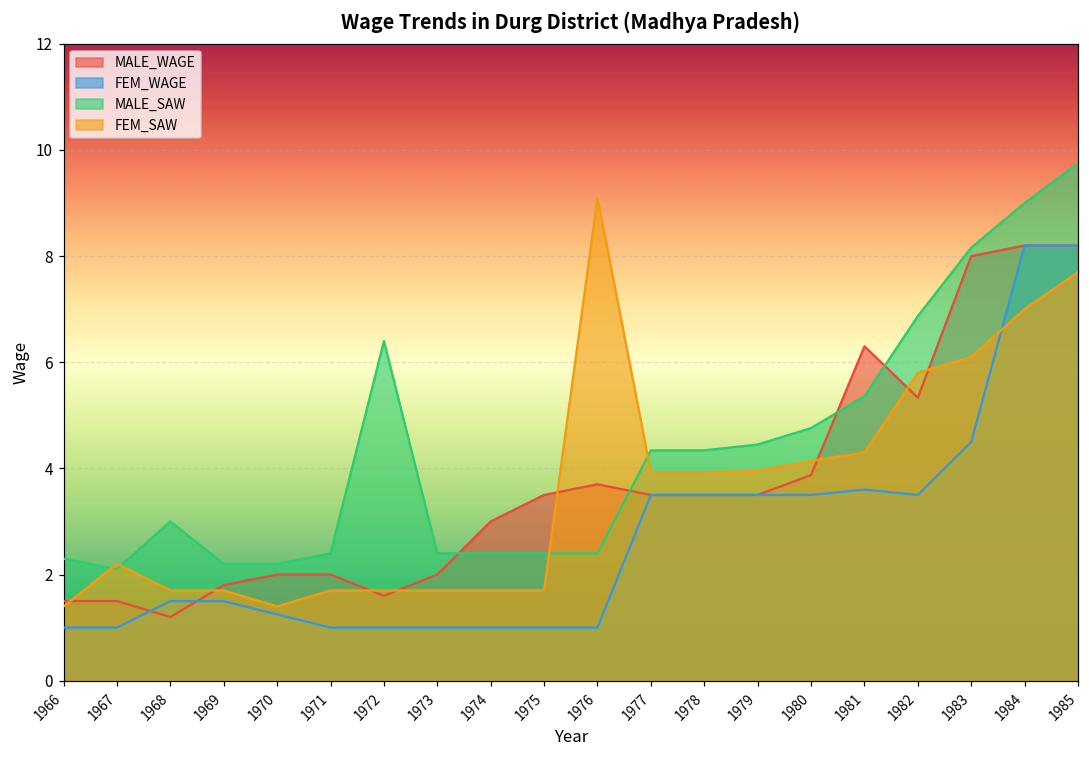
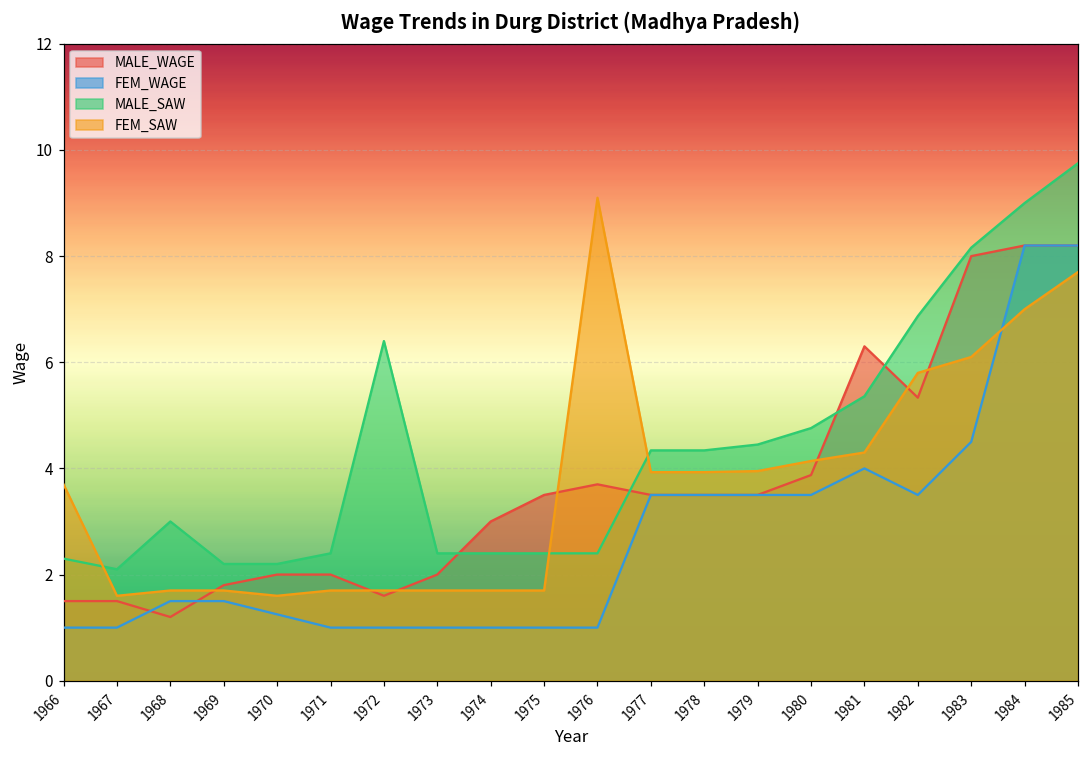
FEM_SAW, 1966: 1.4 -> 3.7
FEM_SAW, 1967: 2.2 -> 1.6
FEM_SAW, 1970: 1.4 -> 1.6
FEM_WAGE, 1981: 3.6 -> 4.0
